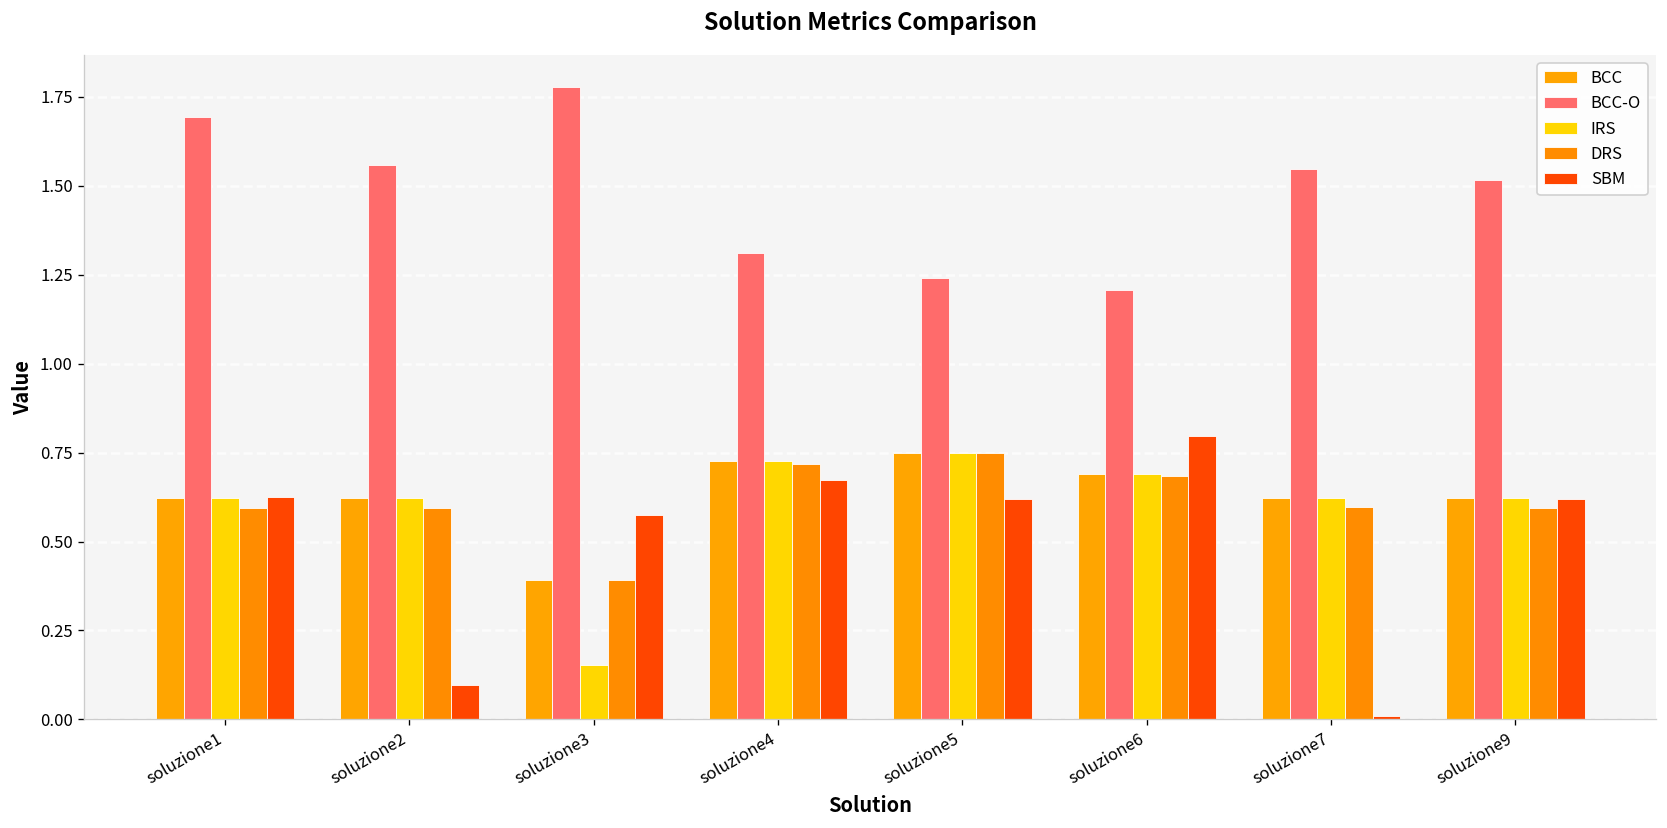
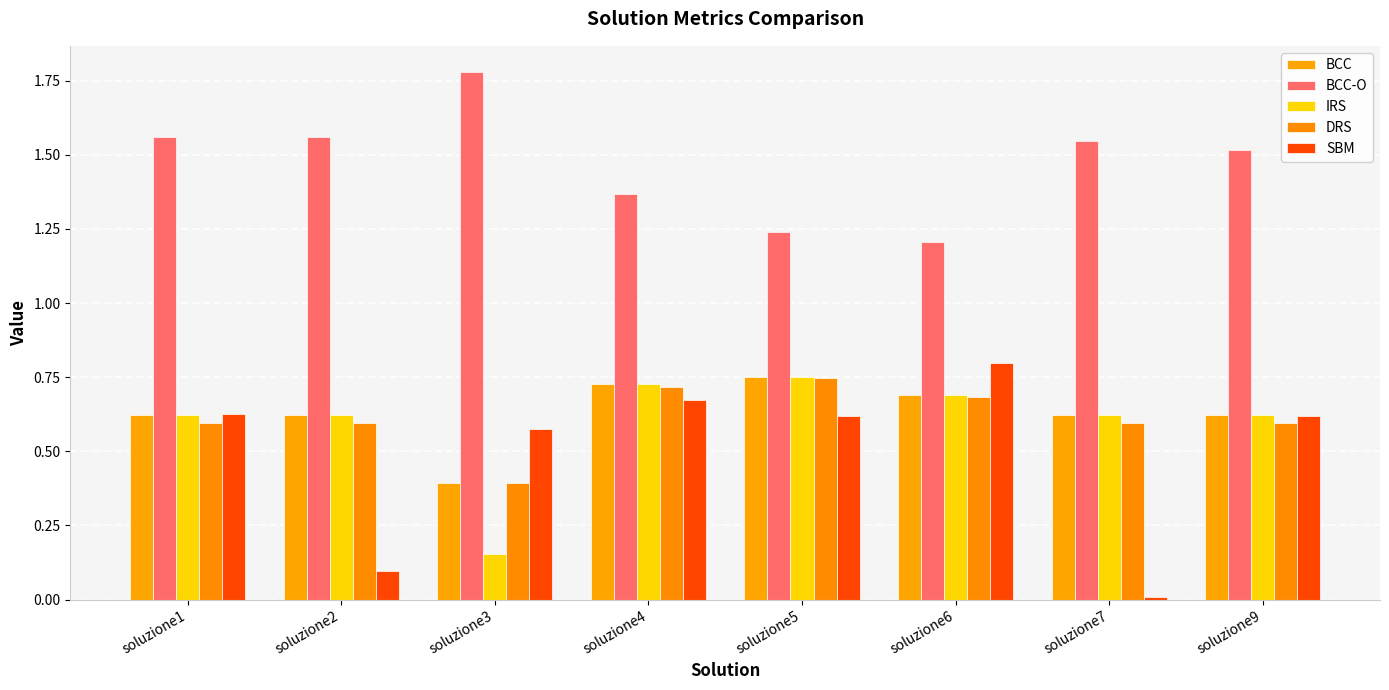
BCC-O, soluzione1: 1.69 -> 1.56
BCC-O, soluzione4: 1.31 -> 1.37
